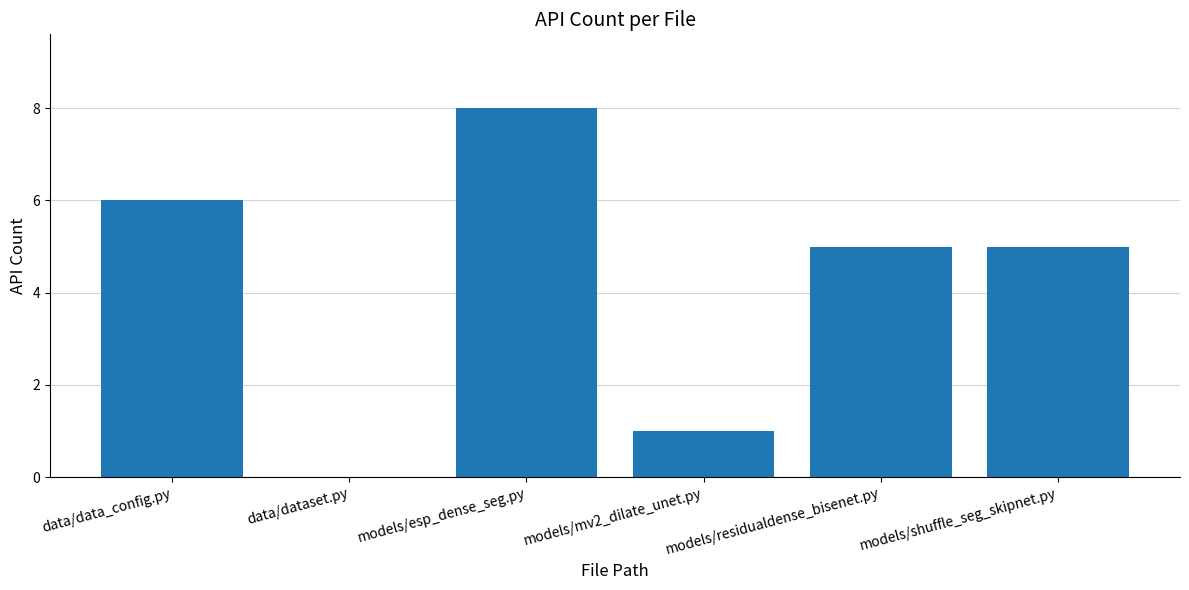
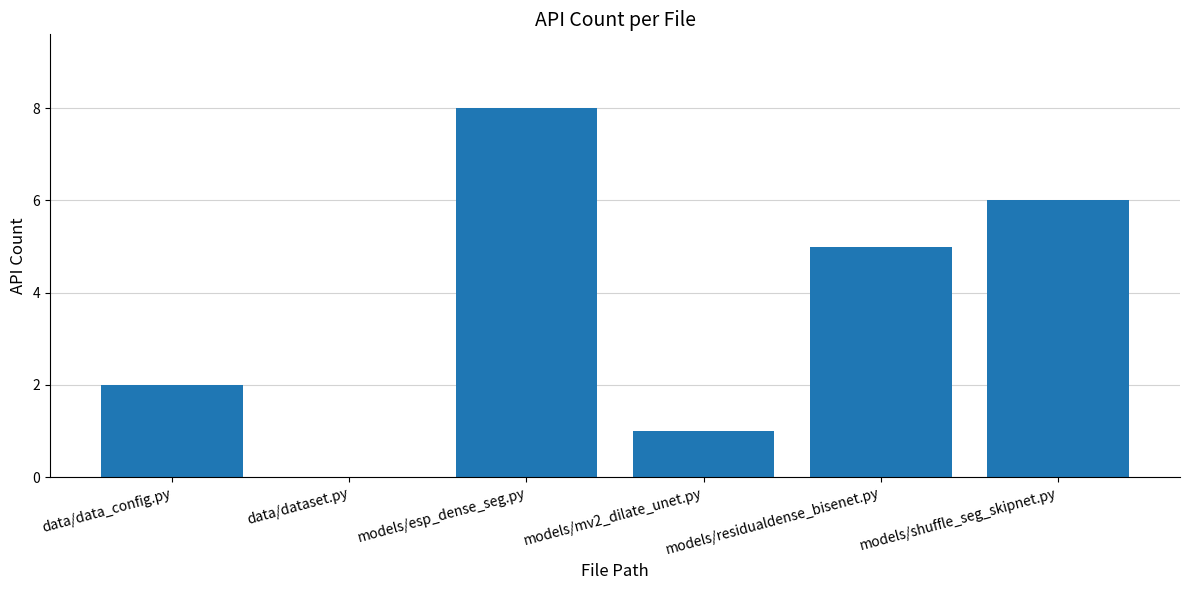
data/data_config.py: 6 -> 2
models/shuffle_seg_skipnet.py: 5 -> 6
